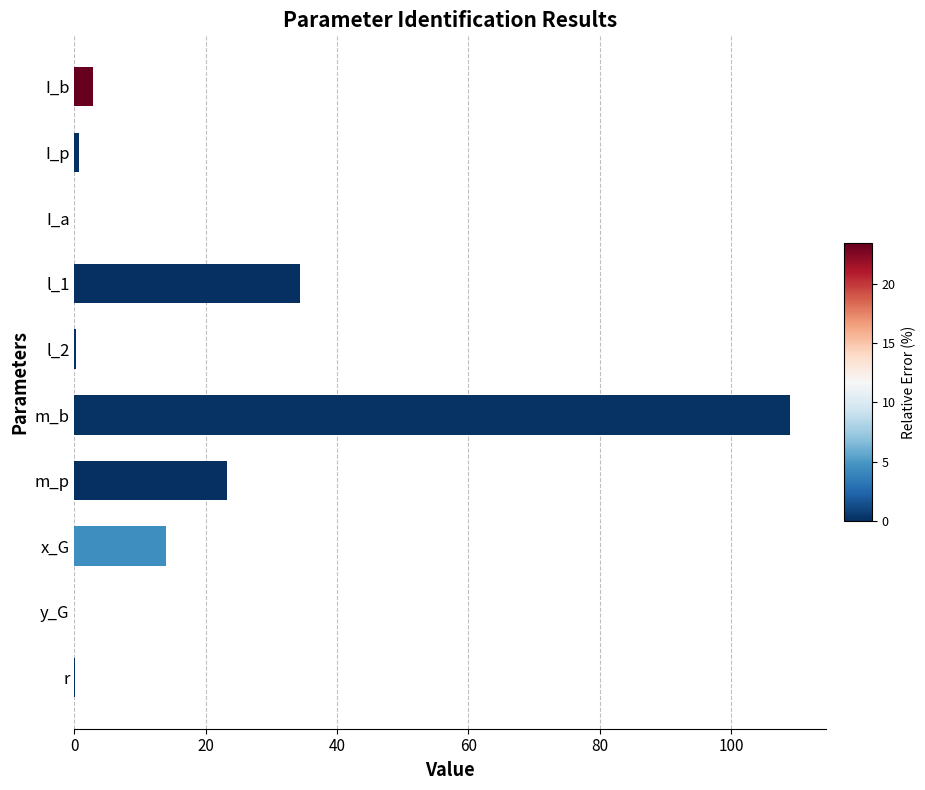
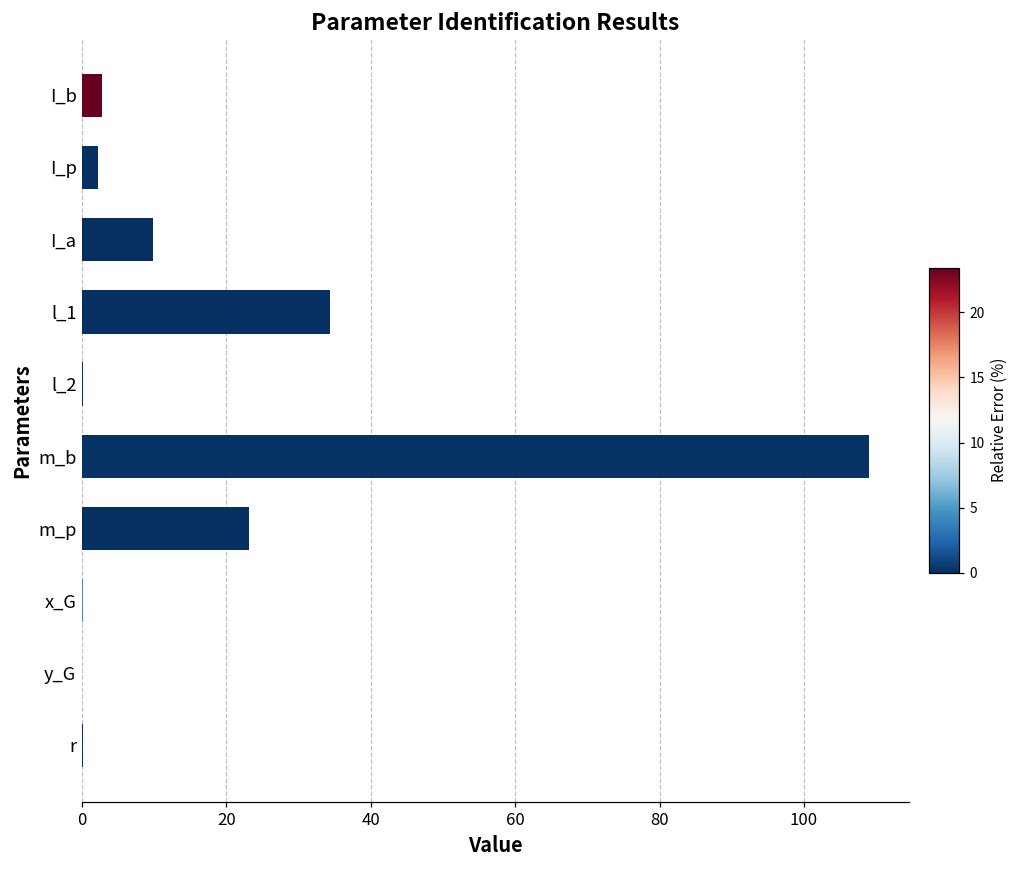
I_p: 1 -> 2
I_a: 0 -> 10
x_G: 14 -> 0
